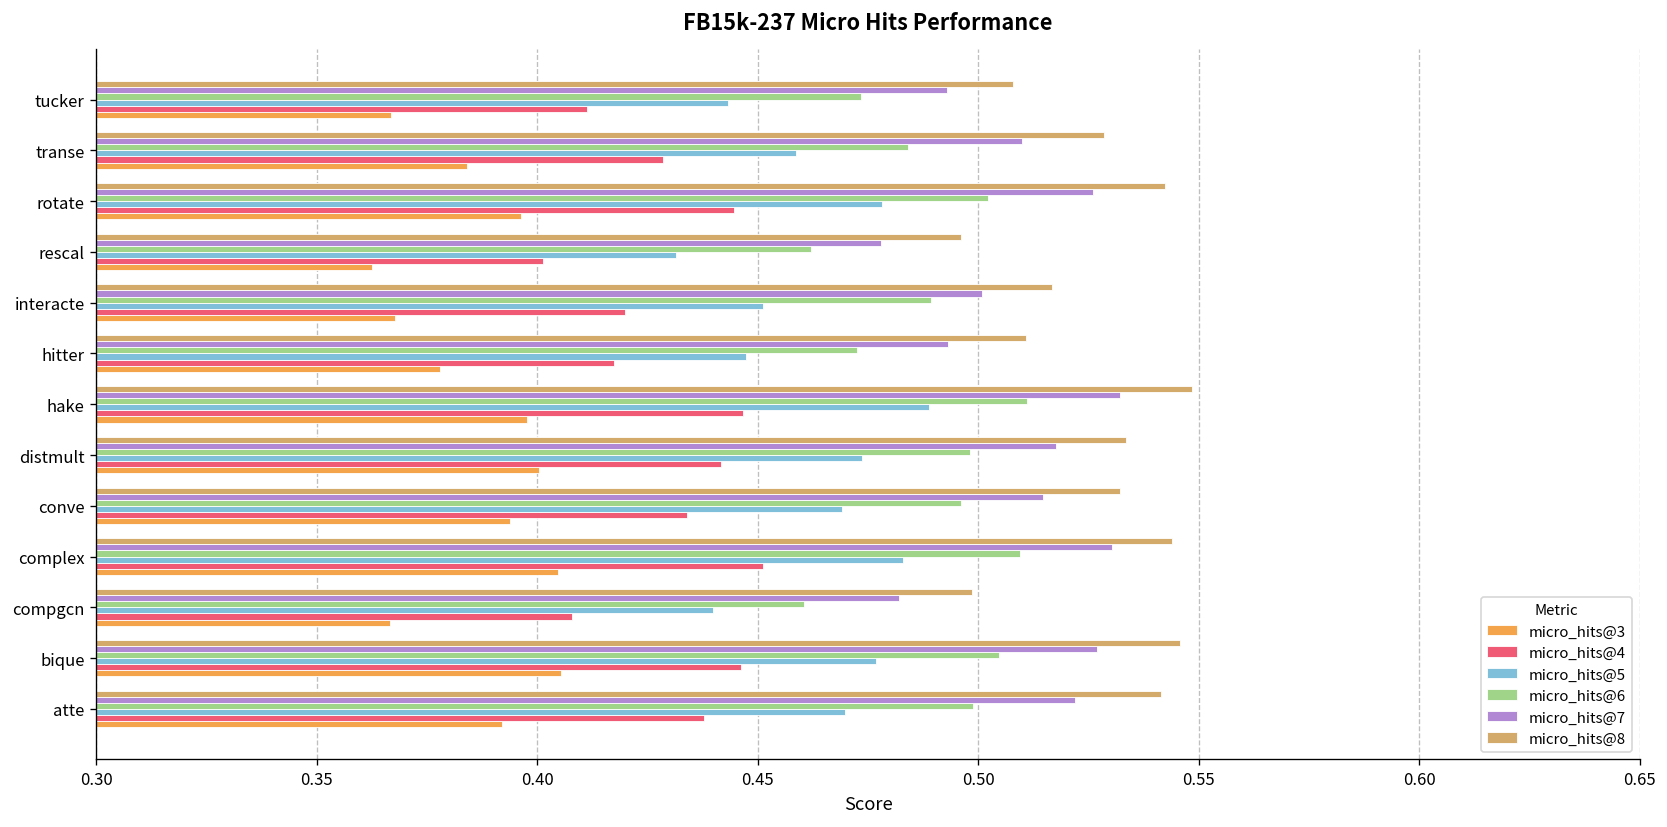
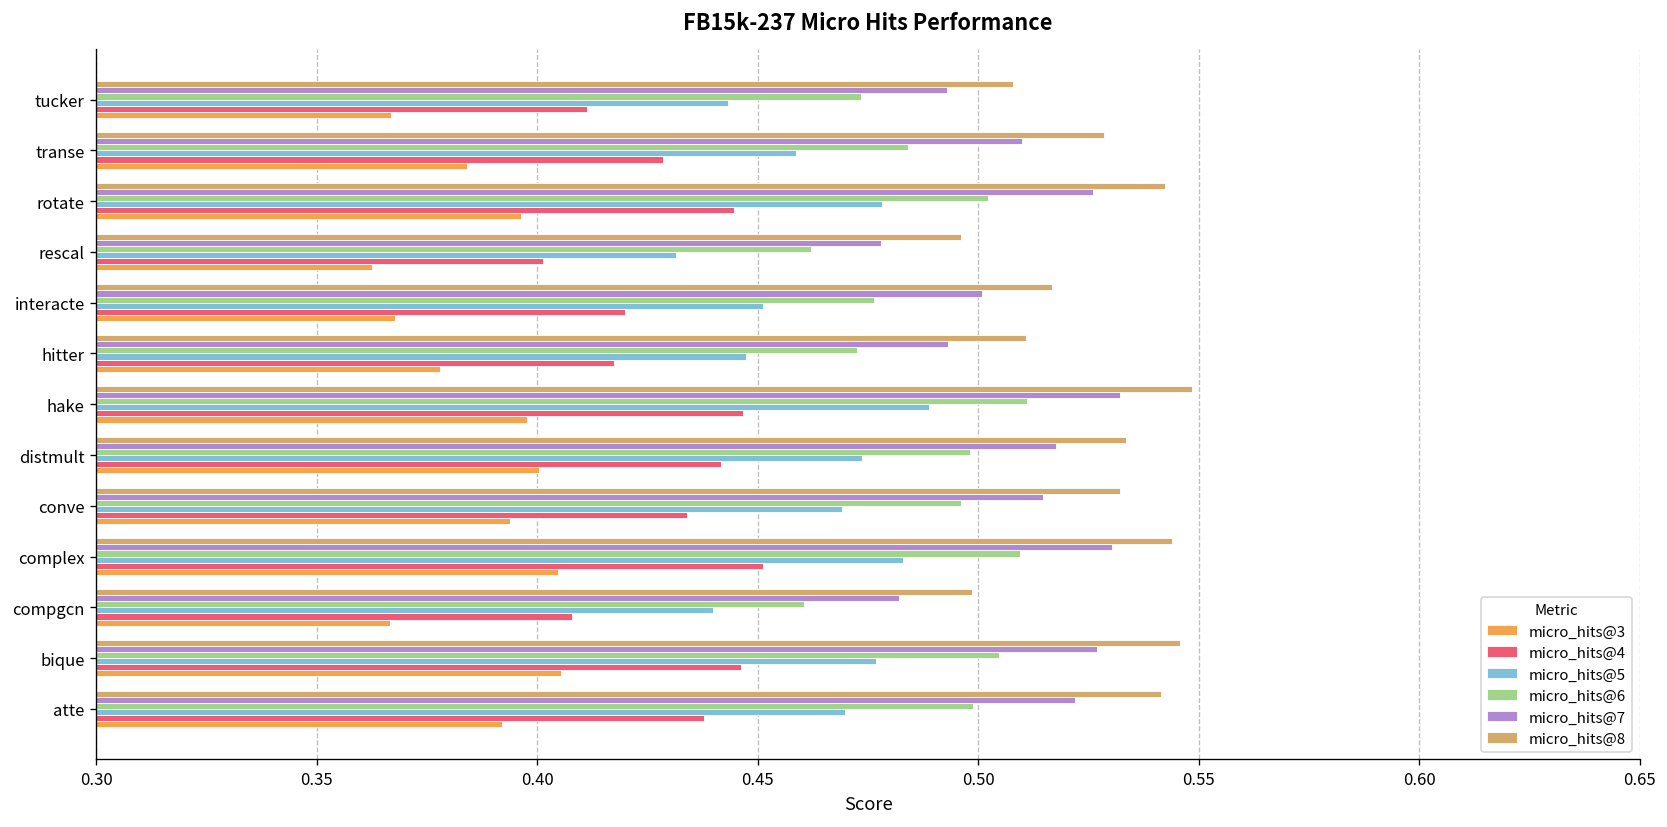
micro_hits@6, interacte: 0.489 -> 0.476
